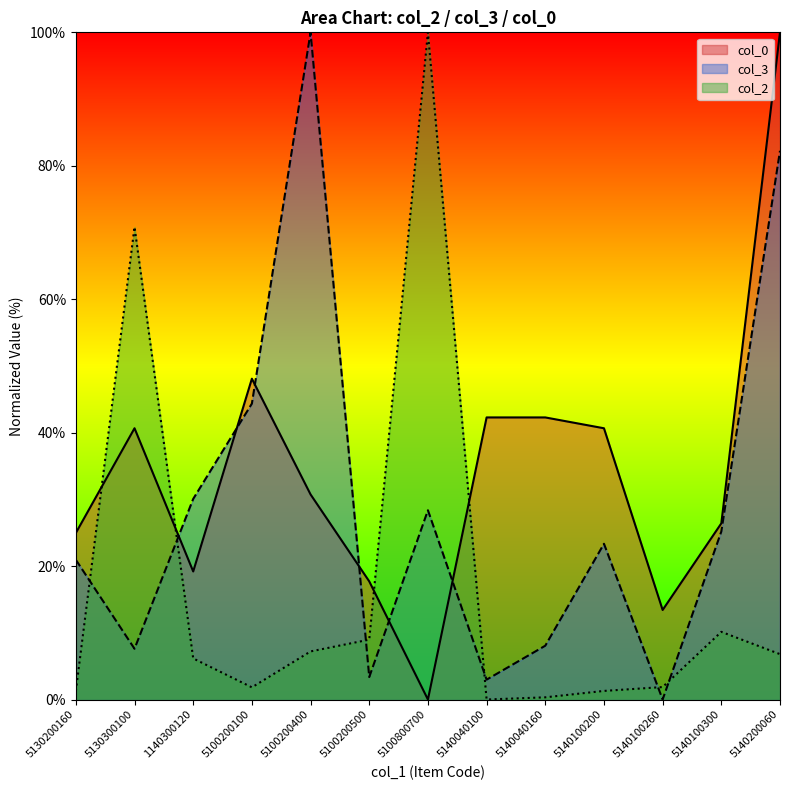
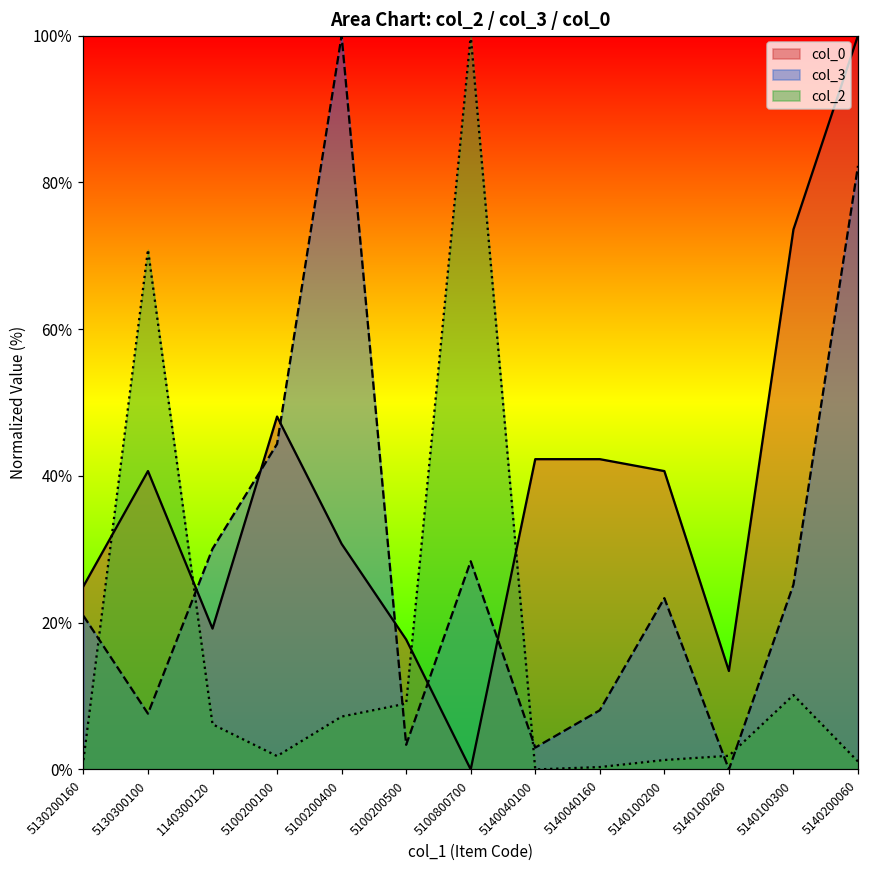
col_0, 5140100300: 26% -> 74%
col_2, 5140200060: 7% -> 1%
